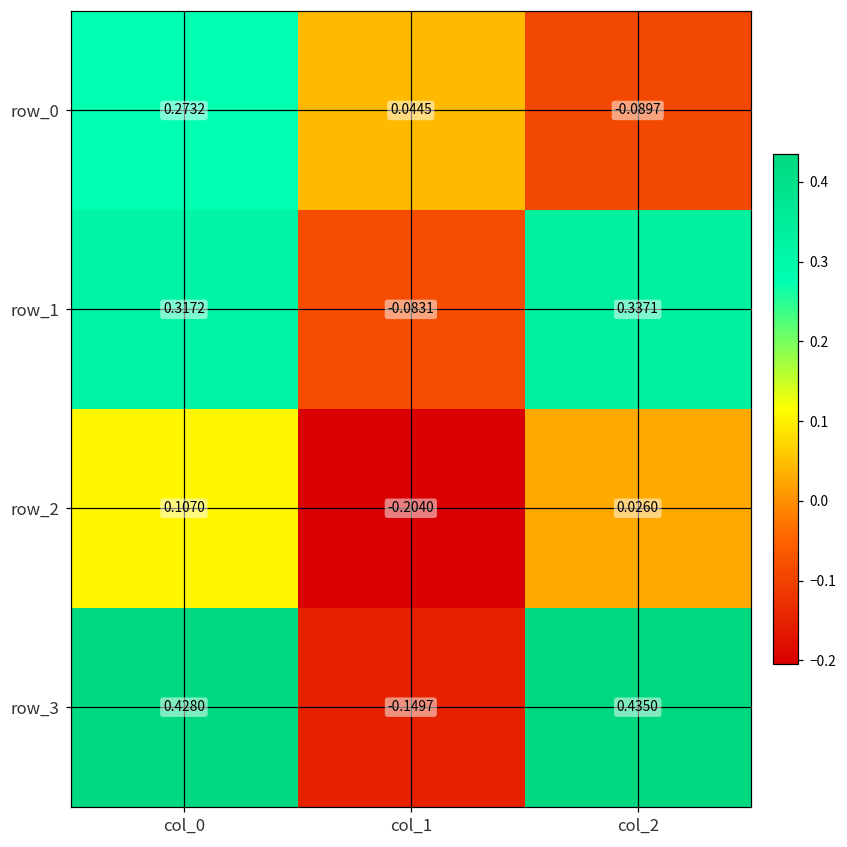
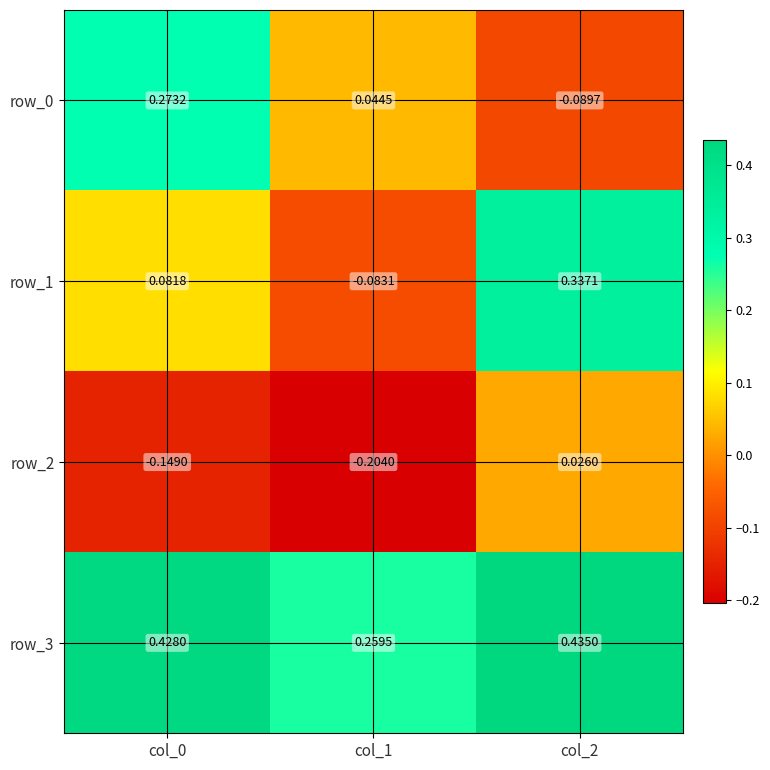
row_1, col_0: 0.3172 -> 0.0818
row_2, col_0: 0.1070 -> -0.1490
row_3, col_1: -0.1497 -> 0.2595
